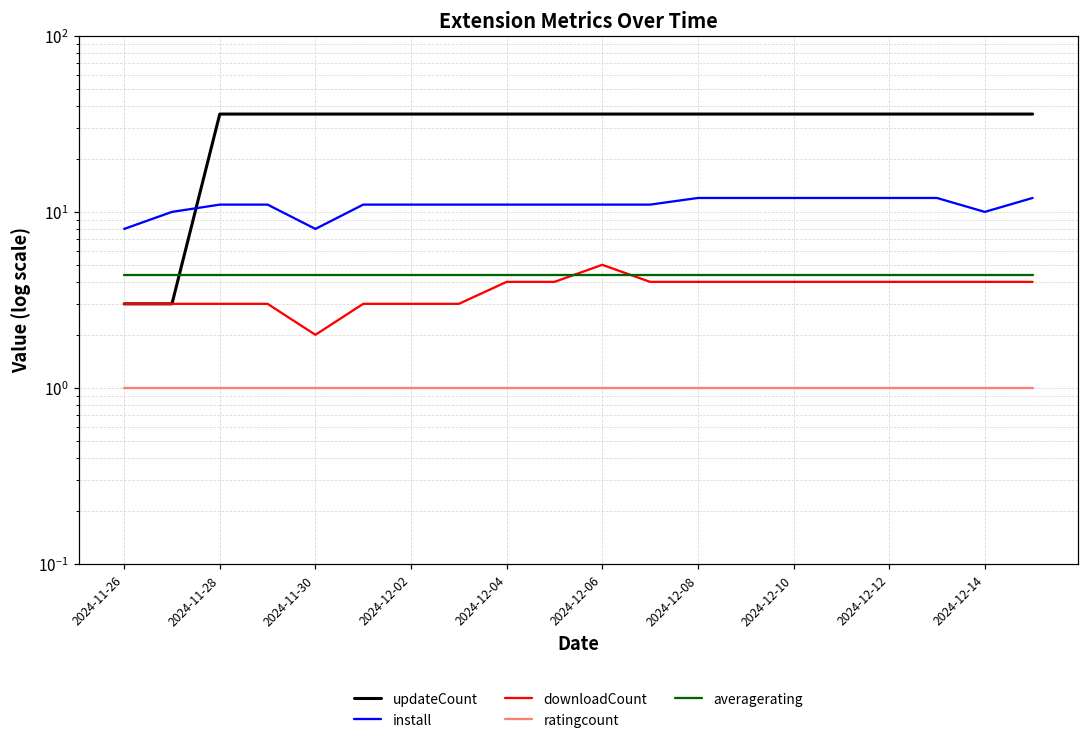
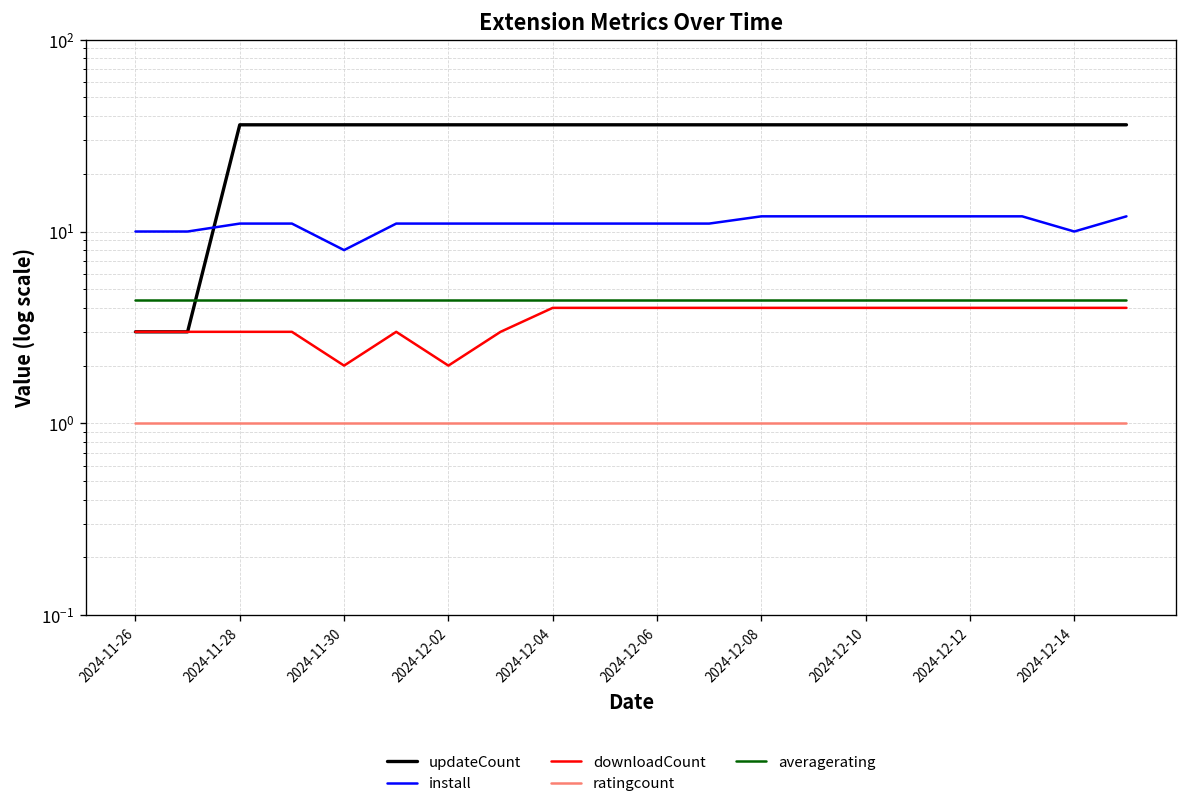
install, 2024-11-26: 8 -> 10
downloadCount, 2024-12-02: 3 -> 2
downloadCount, 2024-12-06: 5 -> 4
